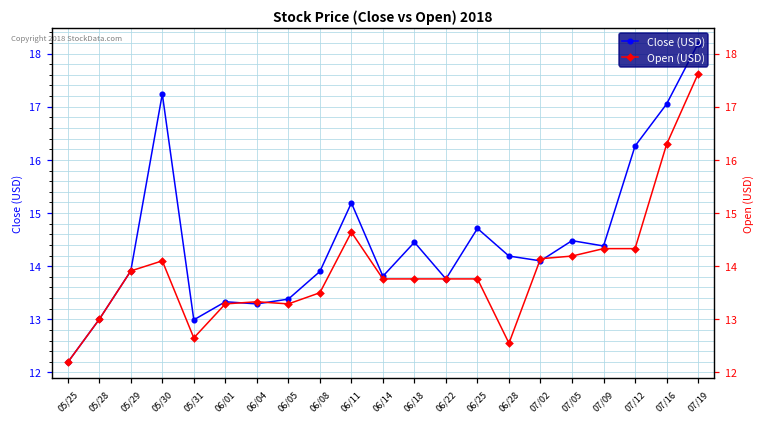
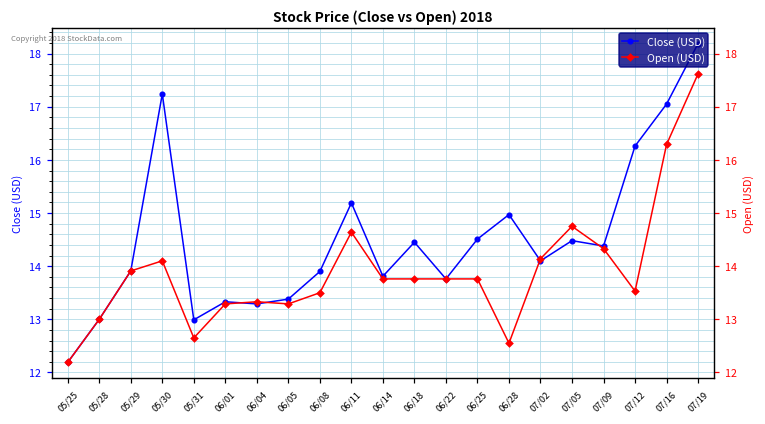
Close (USD), 06/25: 14.7 -> 14.5
Close (USD), 06/28: 14.2 -> 15.0
Open (USD), 07/05: 14.2 -> 14.8
Open (USD), 07/12: 14.3 -> 13.5
